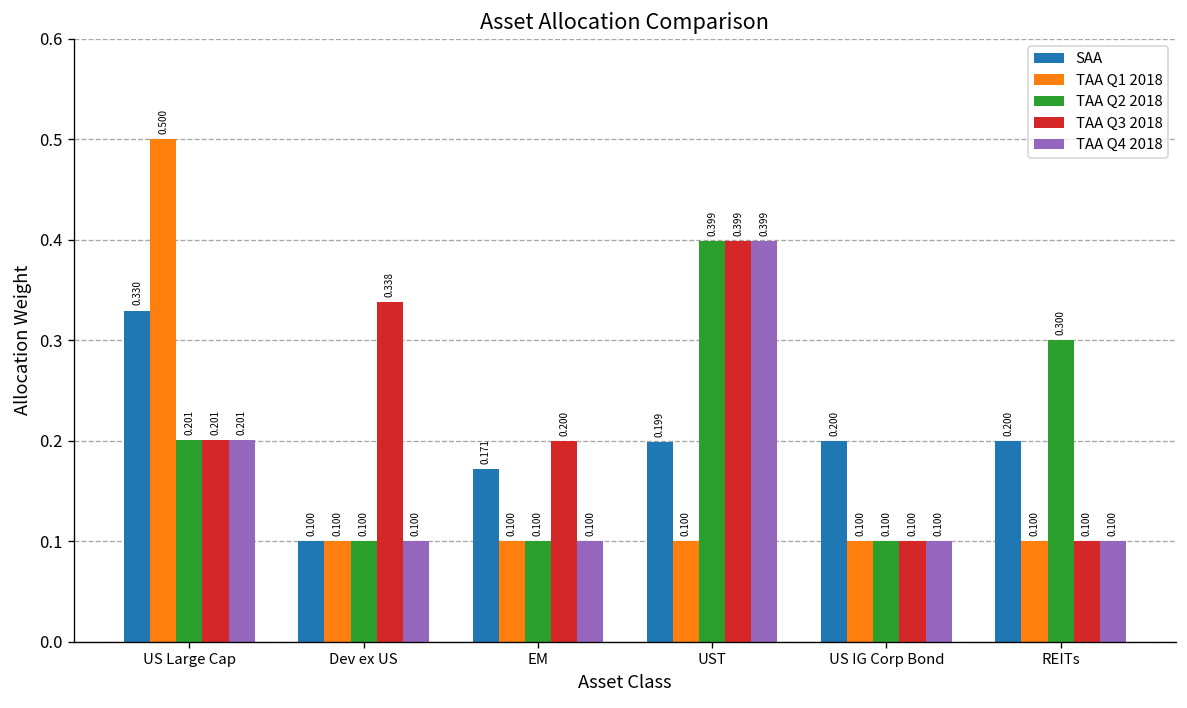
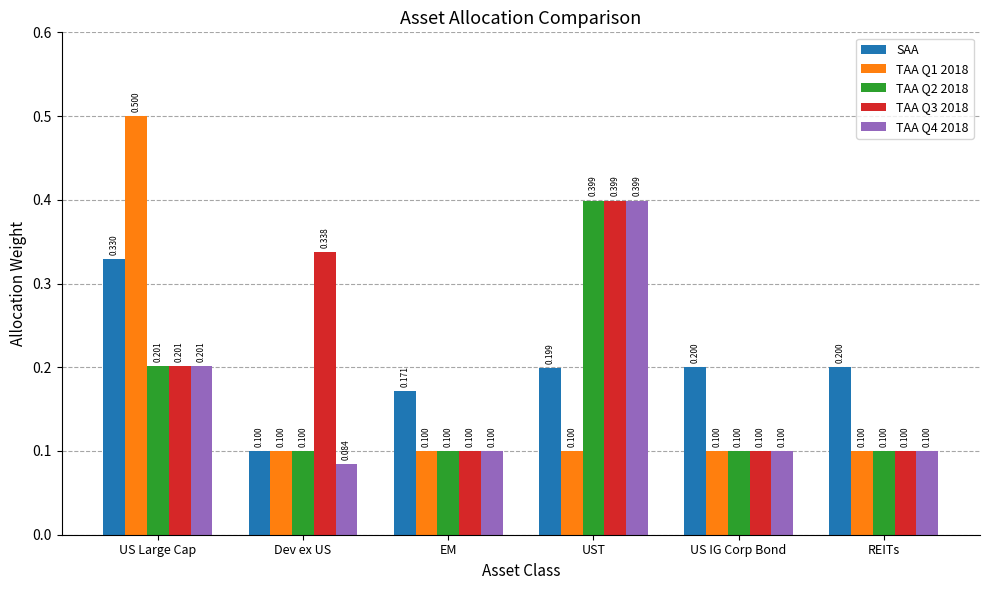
TAA Q4 2018, Dev ex US: 0.100 -> 0.084
TAA Q3 2018, EM: 0.200 -> 0.100
TAA Q2 2018, REITs: 0.300 -> 0.100
